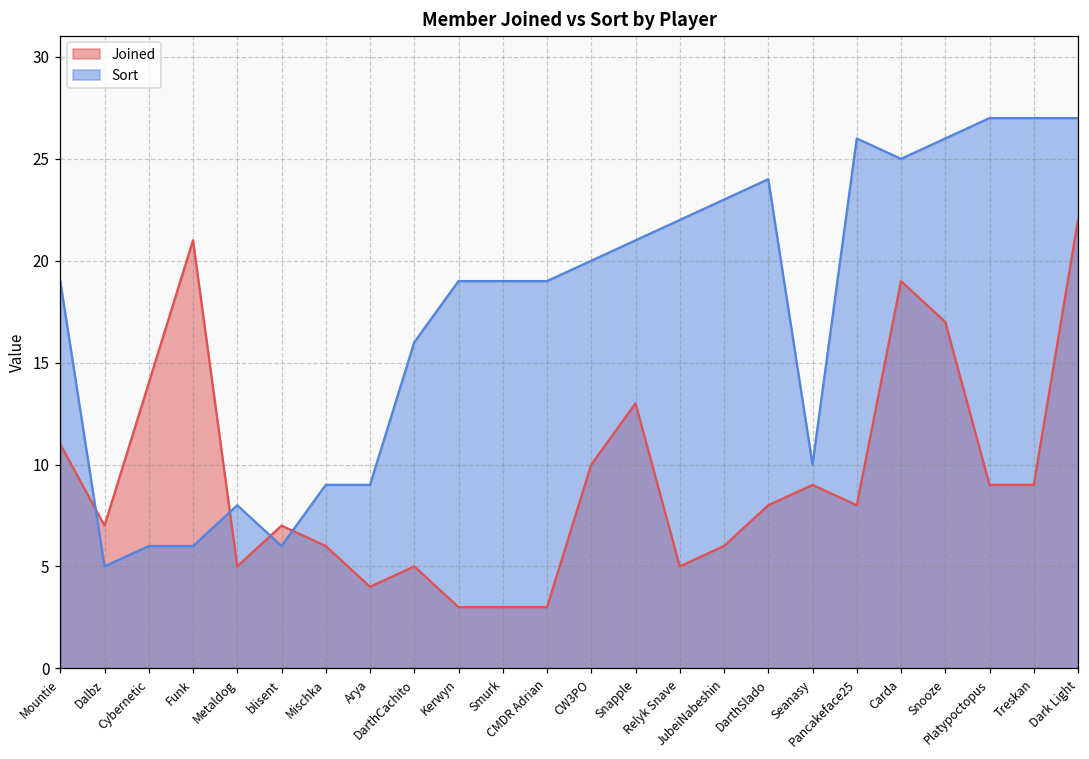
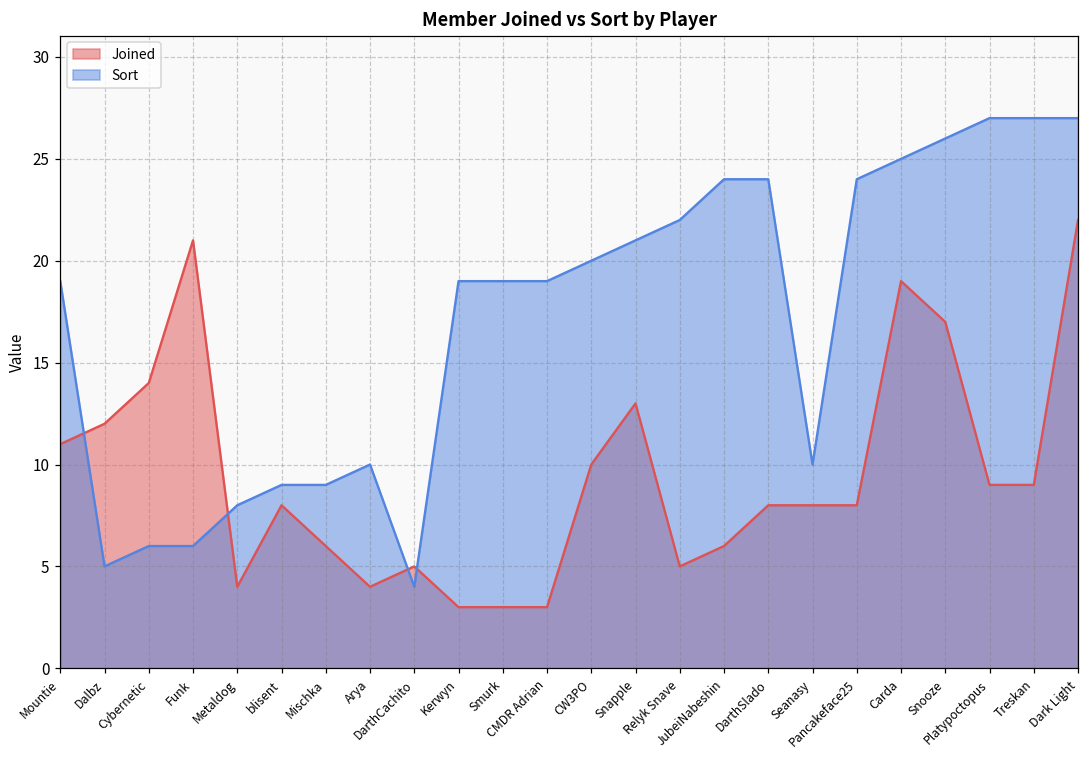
Joined, Dalbz: 7 -> 12
Joined, Metaldog: 5 -> 4
Joined, blisent: 7 -> 8
Sort, blisent: 6 -> 9
Sort, Arya: 9 -> 10
Sort, DarthCachito: 16 -> 4
Sort, JubeiNabeshin: 23 -> 24
Joined, Seanasy: 9 -> 8
Sort, Pancakeface25: 26 -> 24
